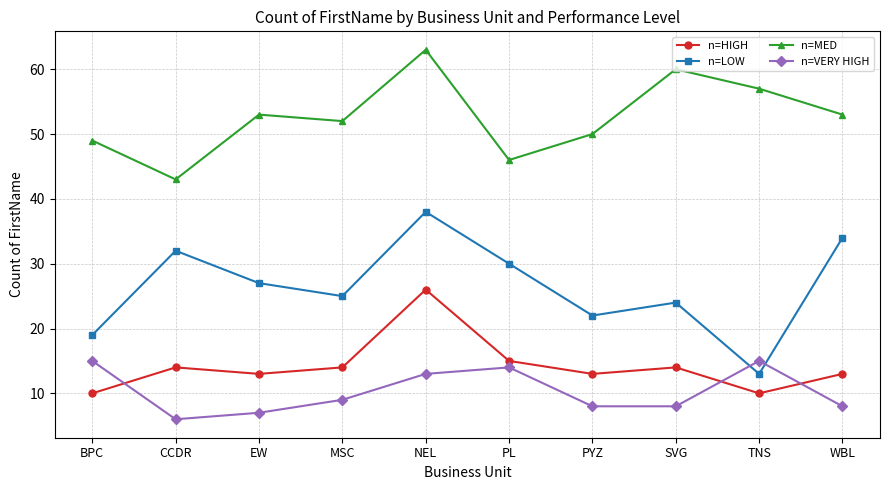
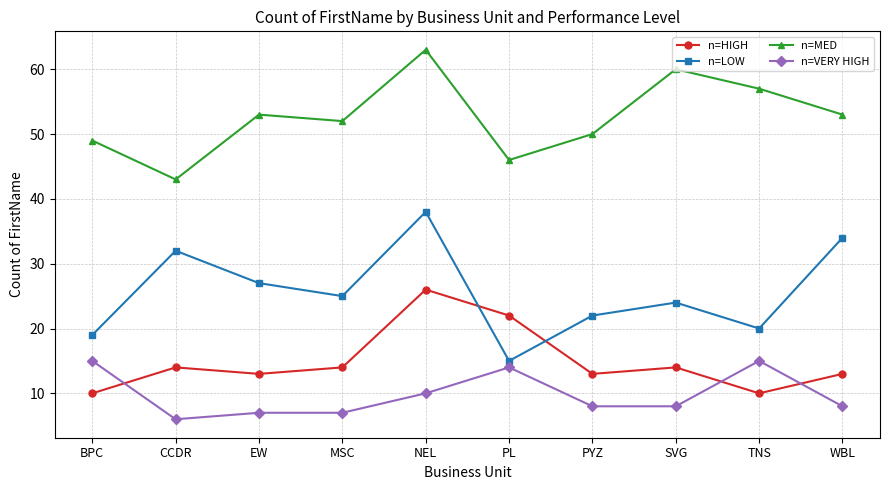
n=VERY HIGH, MSC: 9 -> 7
n=VERY HIGH, NEL: 13 -> 10
n=HIGH, PL: 15 -> 22
n=LOW, PL: 30 -> 15
n=LOW, TNS: 13 -> 20
